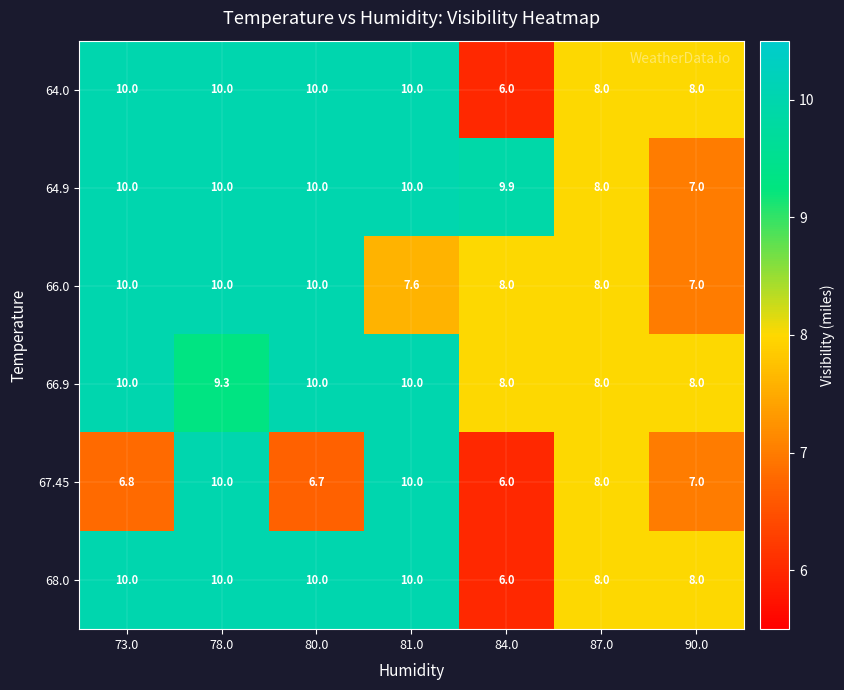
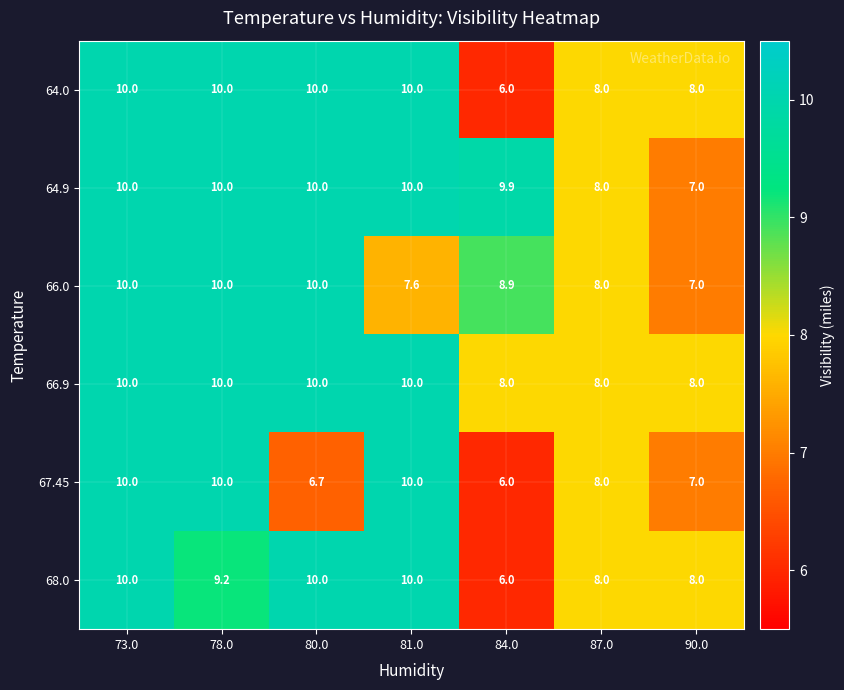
66.0, 84.0: 8.0 -> 8.9
66.9, 78.0: 9.3 -> 10.0
67.45, 73.0: 6.8 -> 10.0
68.0, 78.0: 10.0 -> 9.2
